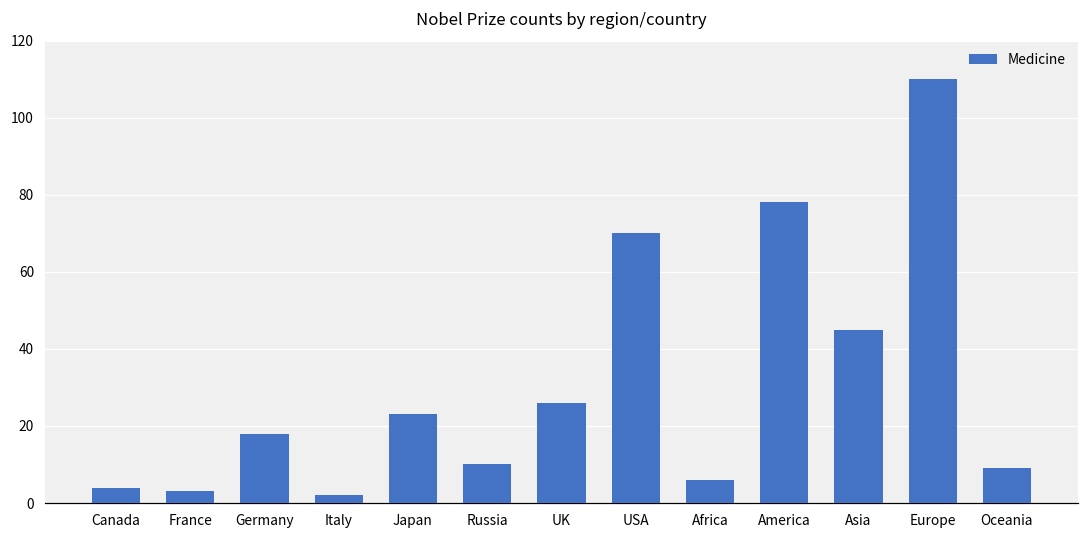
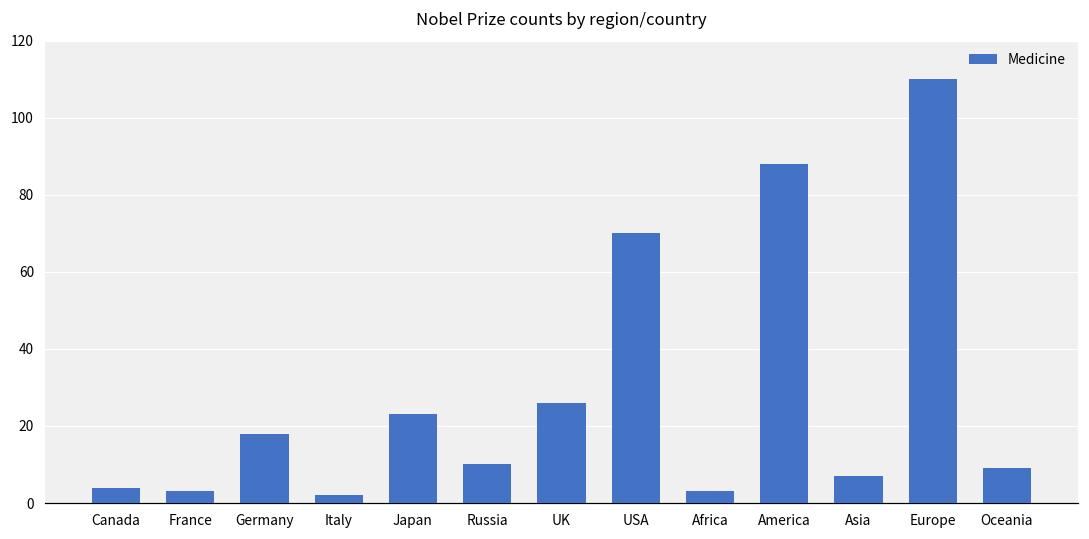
Africa: 6 -> 3
America: 78 -> 88
Asia: 45 -> 7
